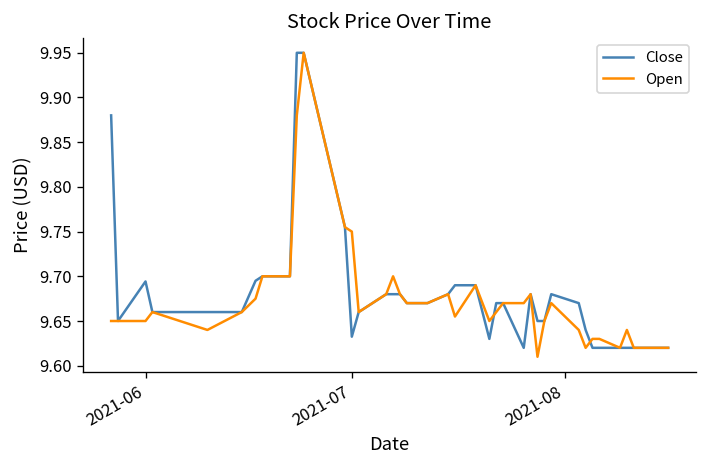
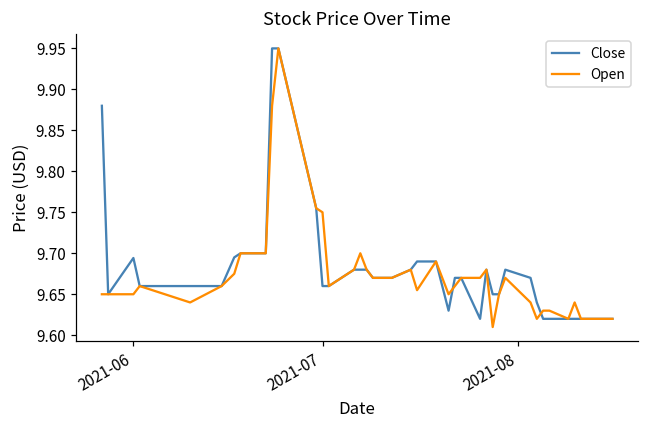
Close, 2021-07: 9.63 -> 9.66
